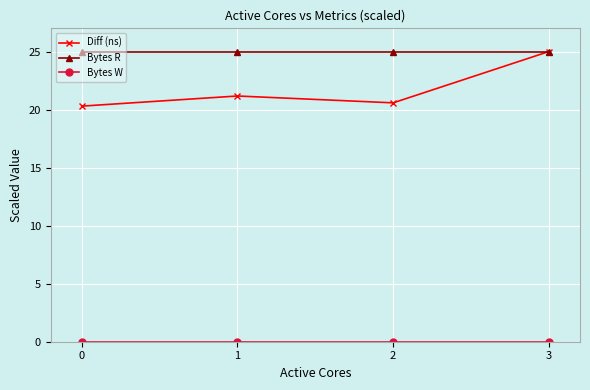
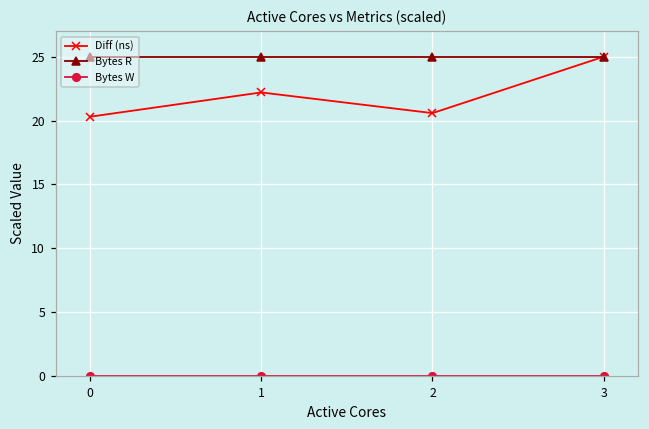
Diff (ns), 1: 21.2 -> 22.2
